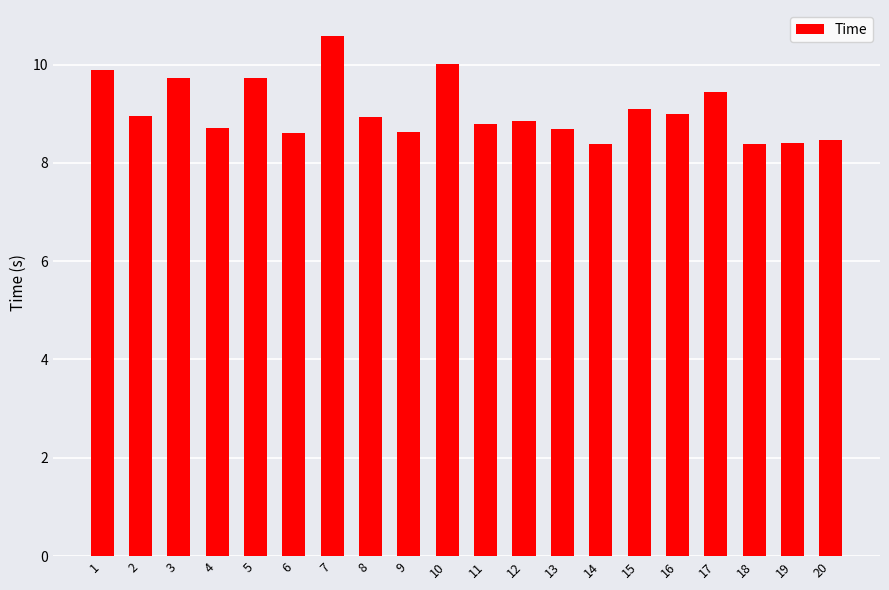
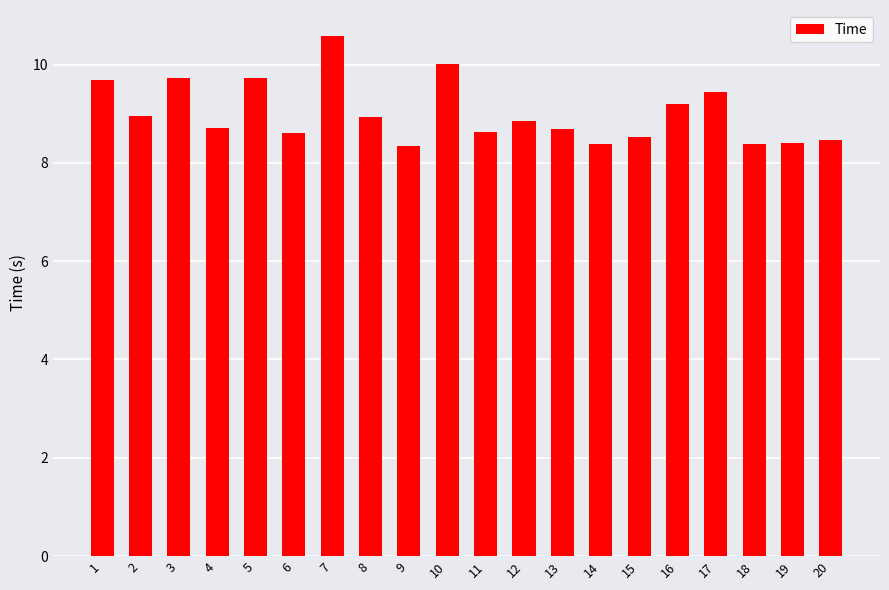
1: 9.9 -> 9.7
9: 8.6 -> 8.3
11: 8.8 -> 8.6
15: 9.1 -> 8.5
16: 9.0 -> 9.2
